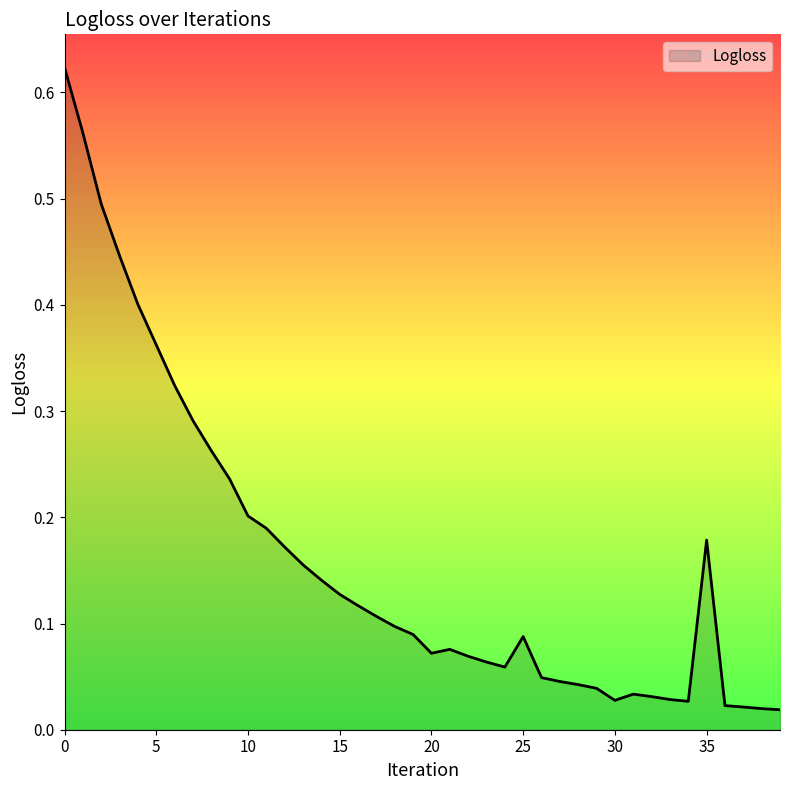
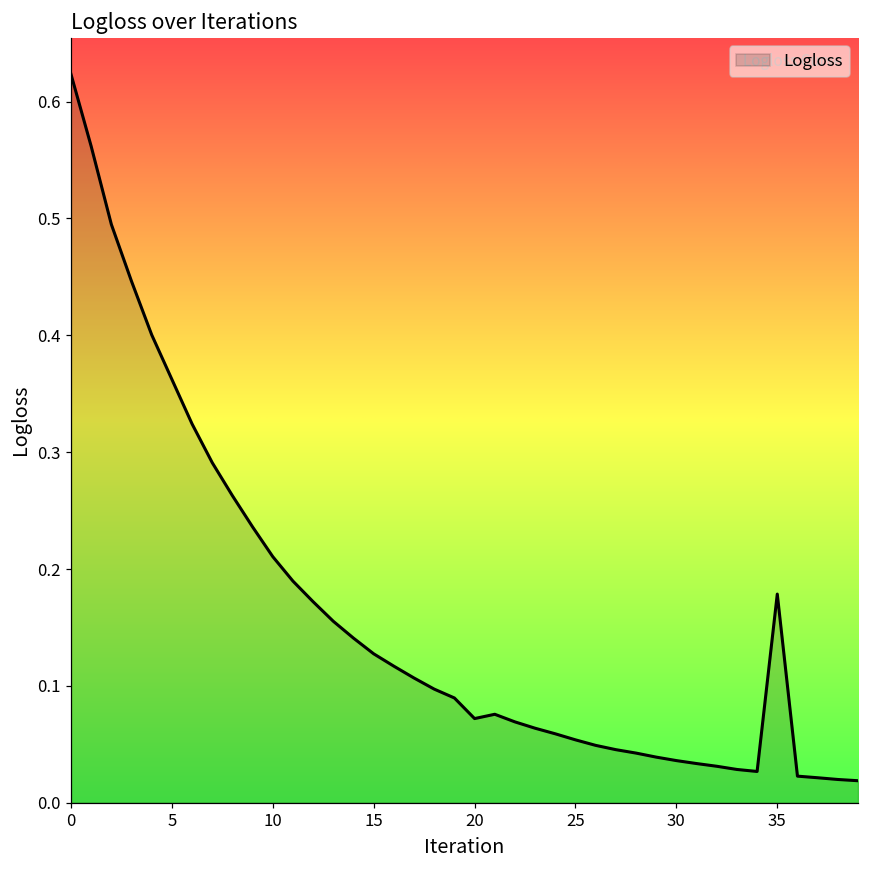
10: 0.201 -> 0.211
25: 0.088 -> 0.054
30: 0.028 -> 0.036
